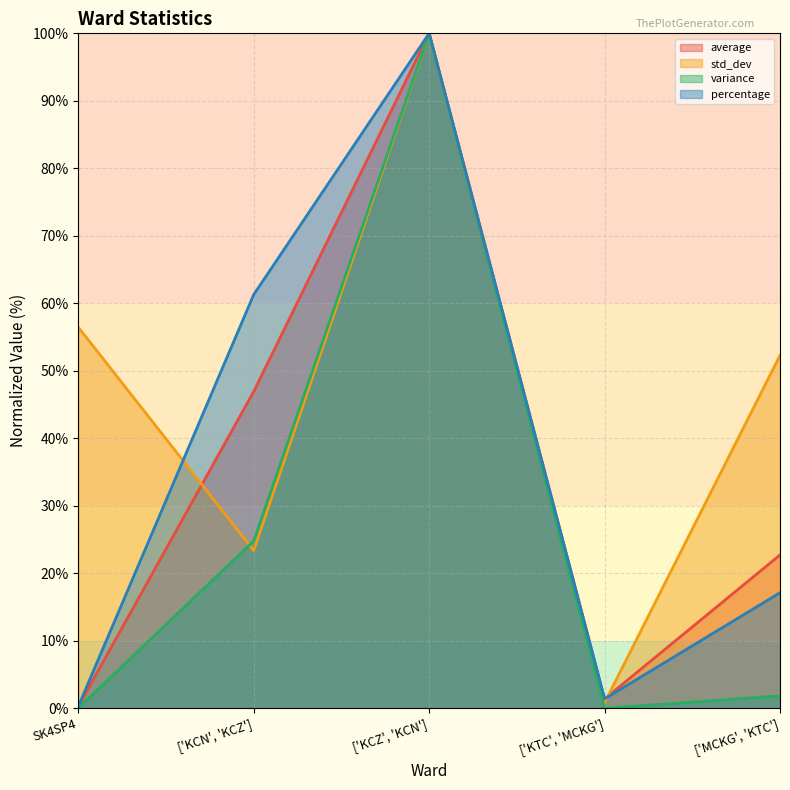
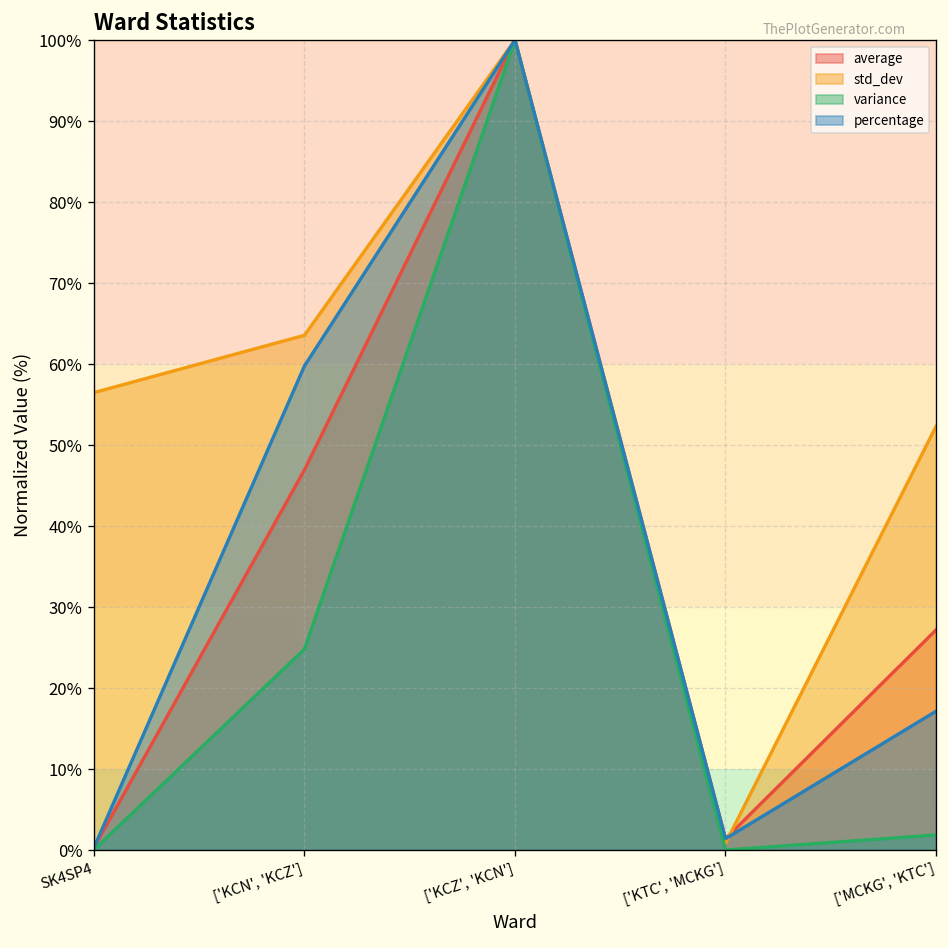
std_dev, ['KCN', 'KCZ']: 23% -> 64%
percentage, ['KCN', 'KCZ']: 61% -> 60%
average, ['MCKG', 'KTC']: 23% -> 27%
